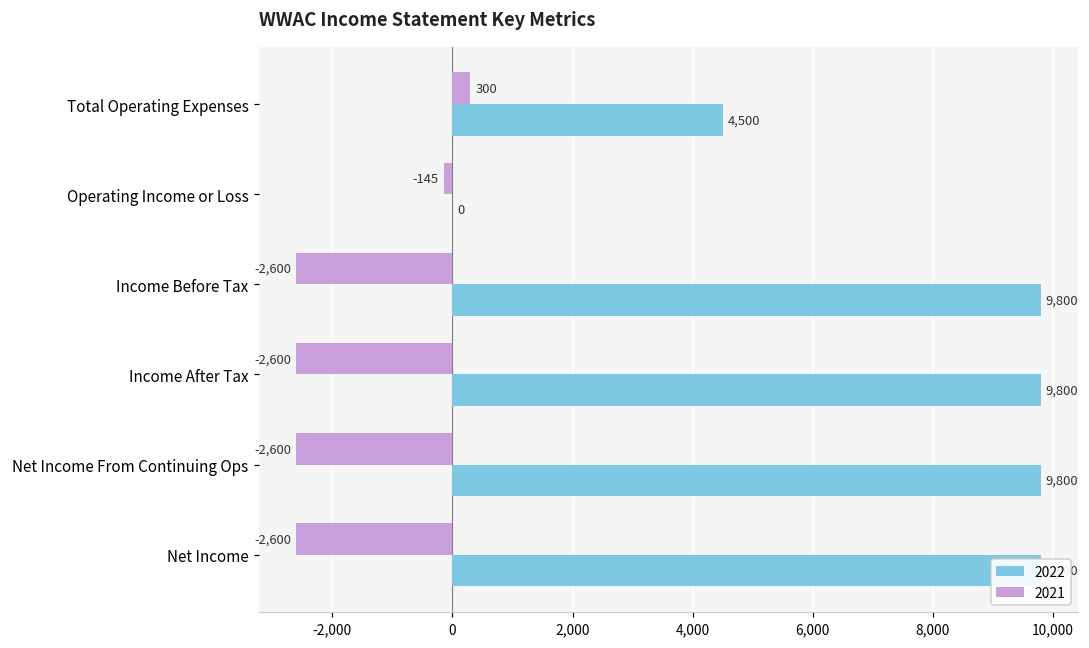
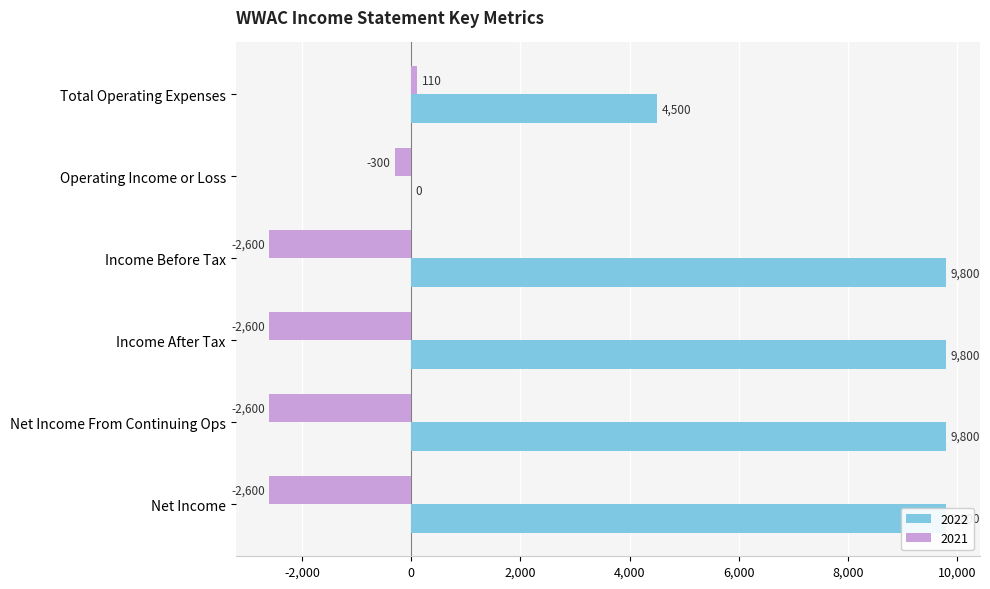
2021, Total Operating Expenses: 300 -> 110
2021, Operating Income or Loss: -145 -> -300
